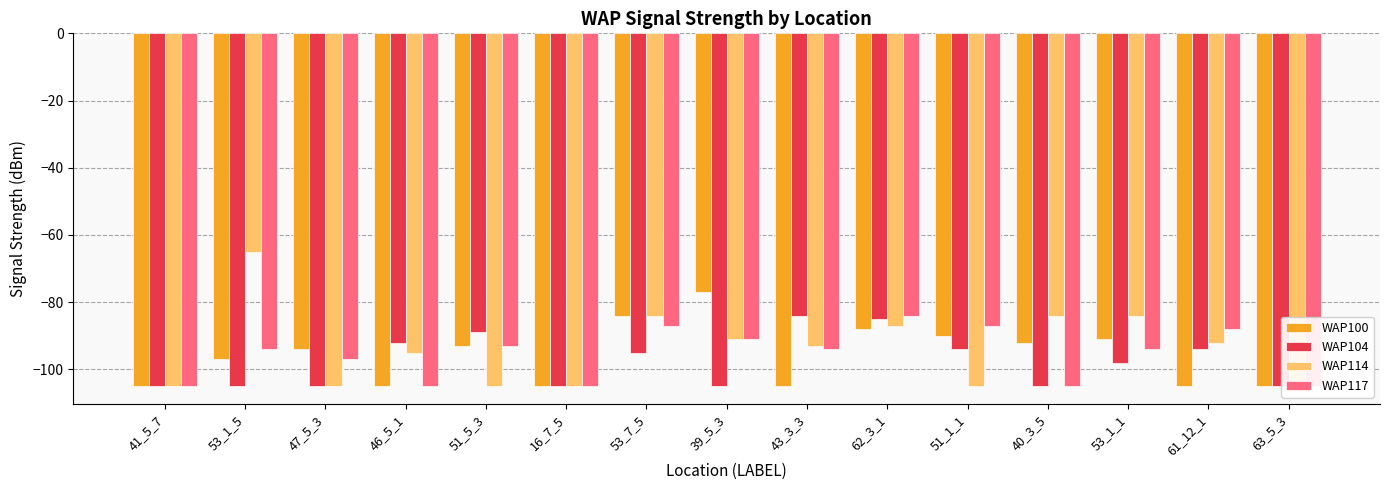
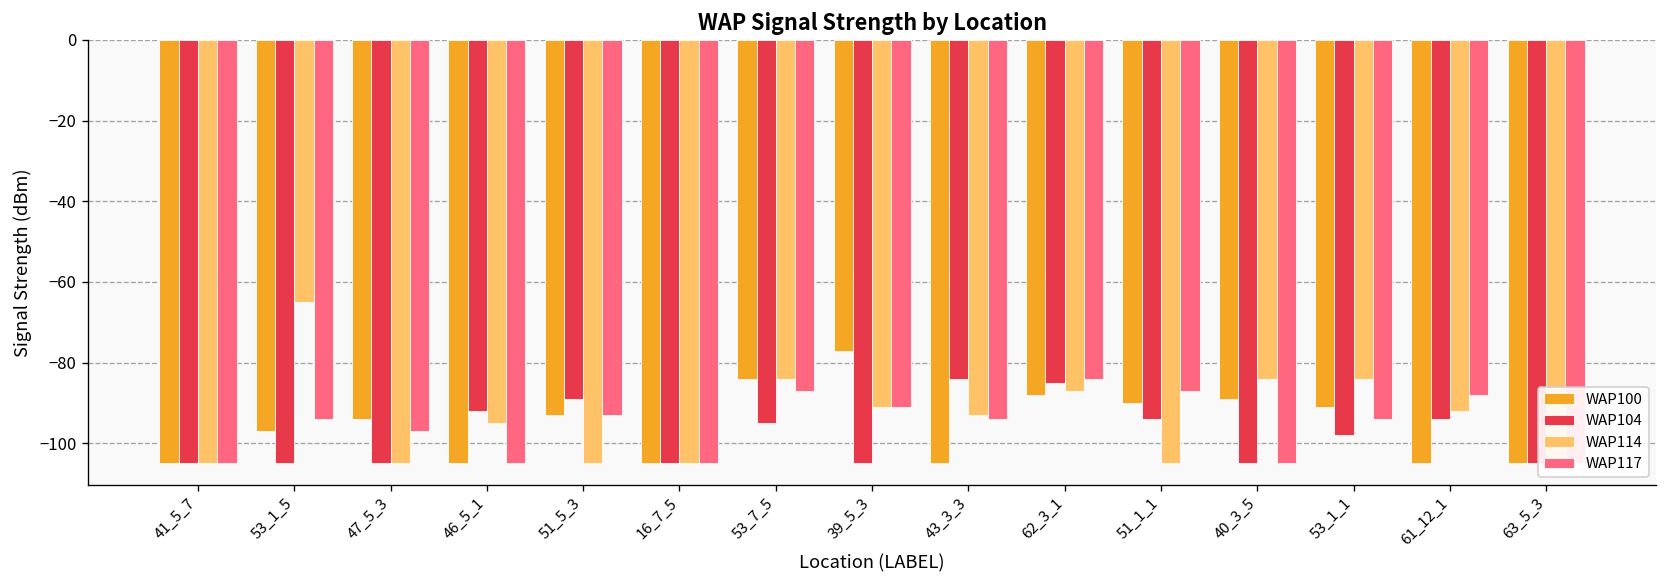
WAP100, 40_3_5: -92 -> -89
